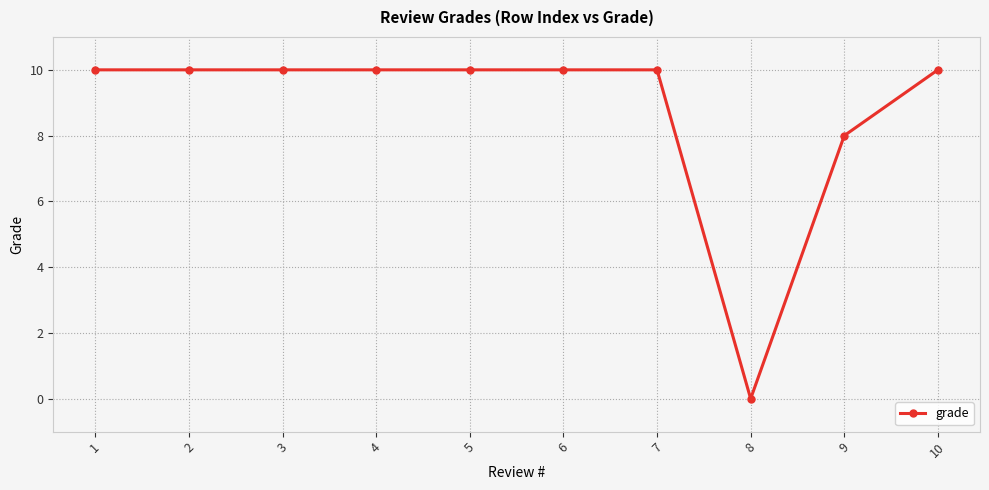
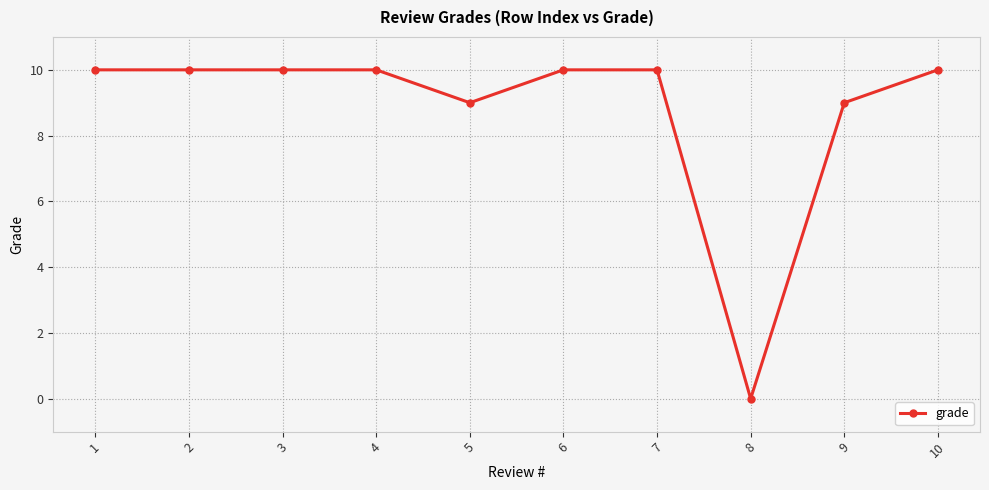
5: 10 -> 9
9: 8 -> 9
